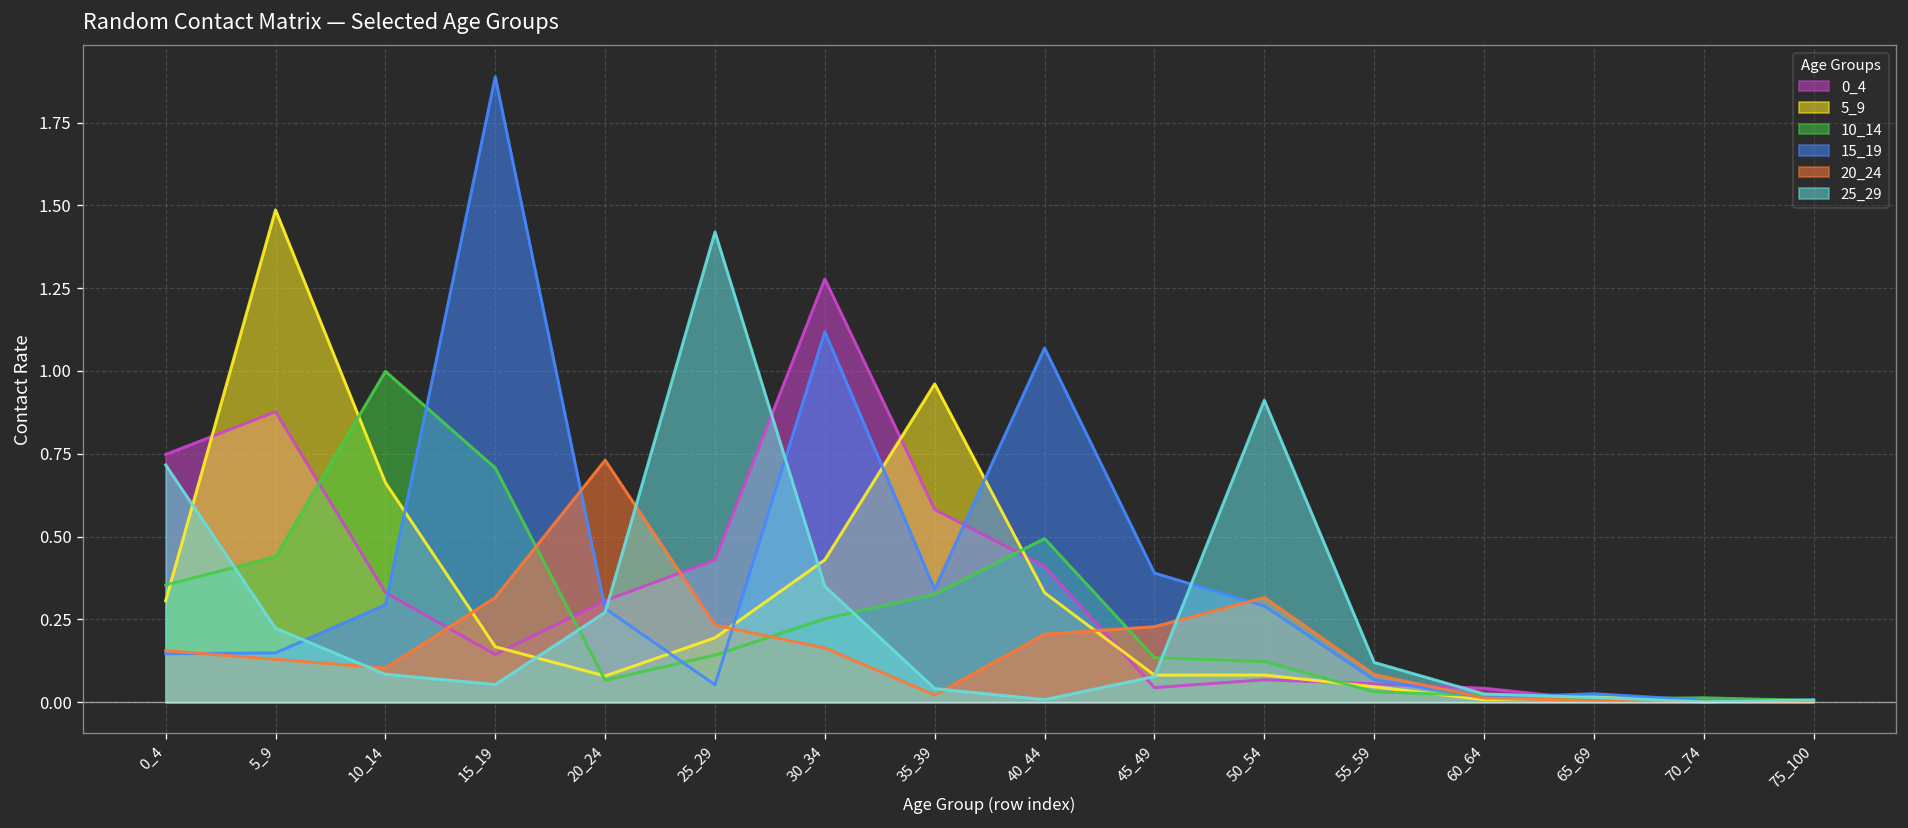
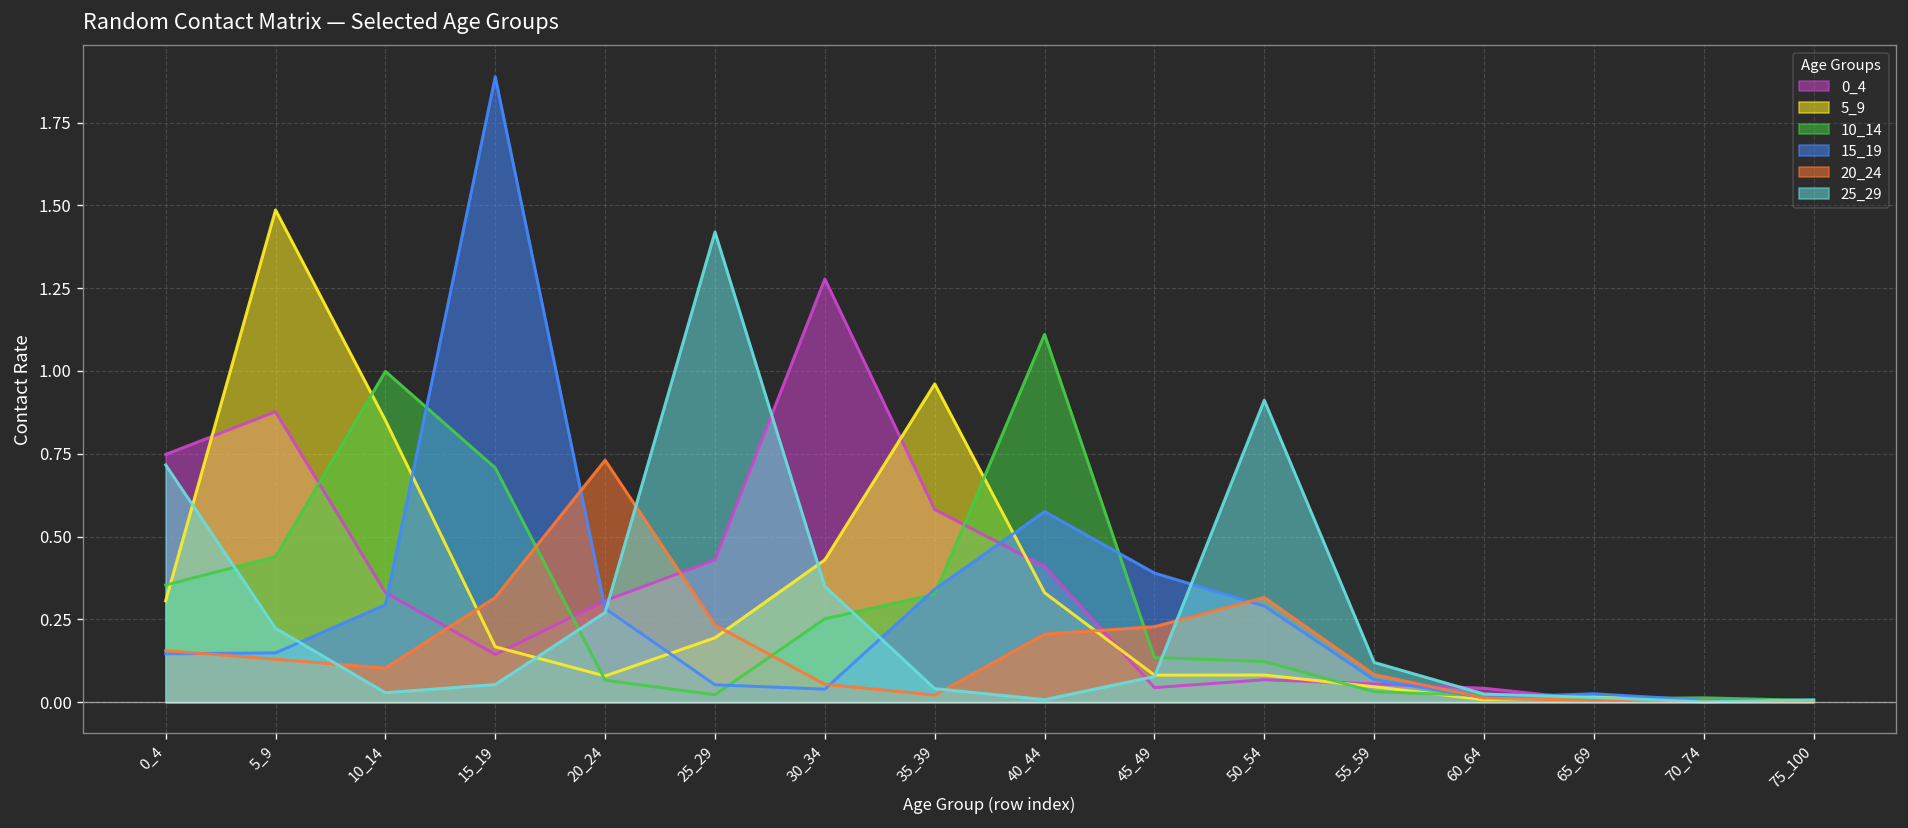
5_9, 10_14: 0.66 -> 0.85
25_29, 10_14: 0.08 -> 0.03
10_14, 25_29: 0.14 -> 0.02
15_19, 30_34: 1.12 -> 0.04
20_24, 30_34: 0.16 -> 0.05
10_14, 40_44: 0.49 -> 1.11
15_19, 40_44: 1.07 -> 0.58
